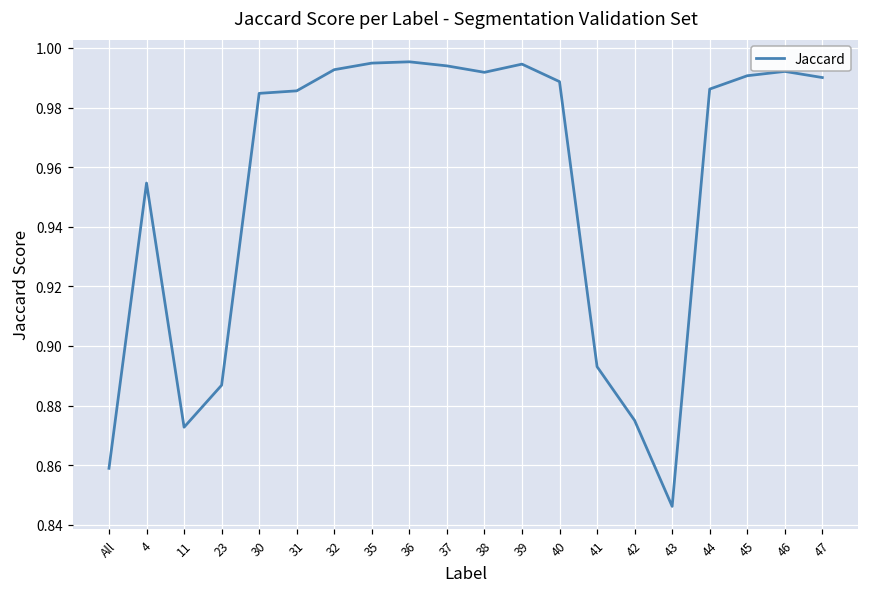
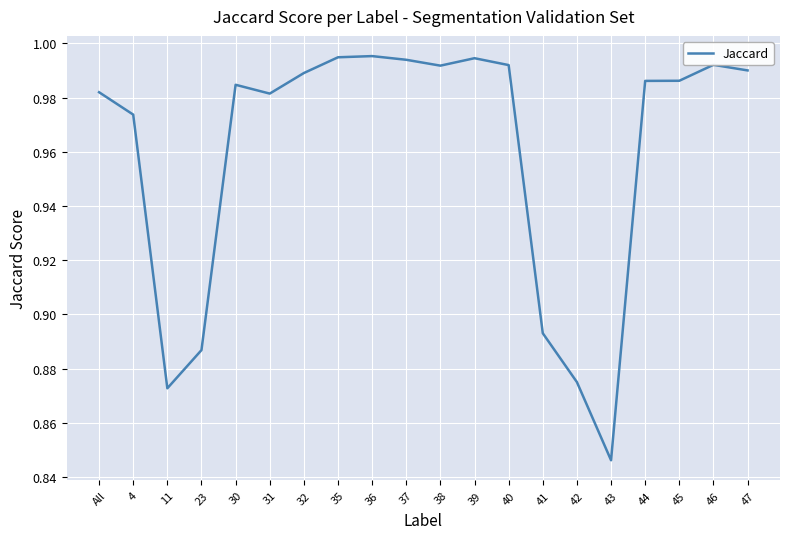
All: 0.859 -> 0.982
4: 0.955 -> 0.974
31: 0.986 -> 0.982
32: 0.993 -> 0.989
40: 0.989 -> 0.992
45: 0.991 -> 0.986
